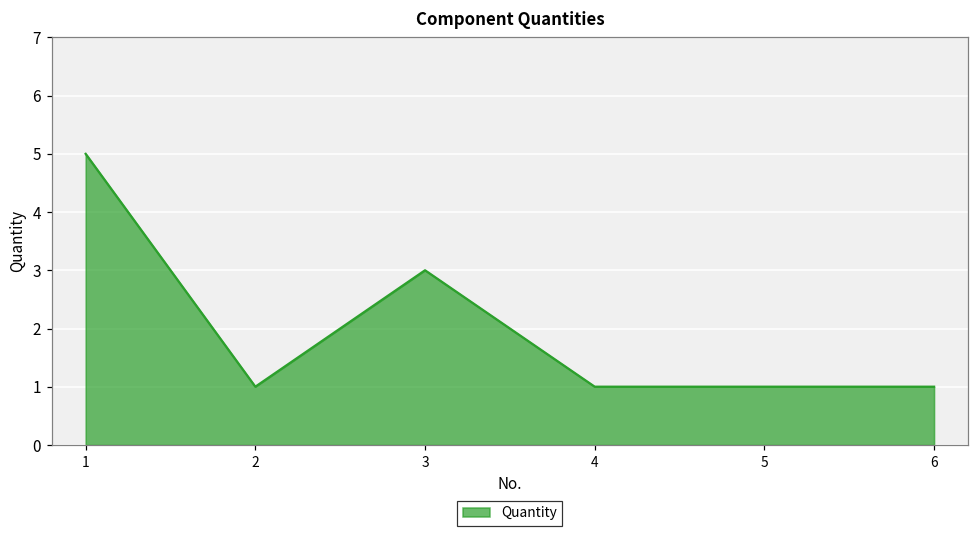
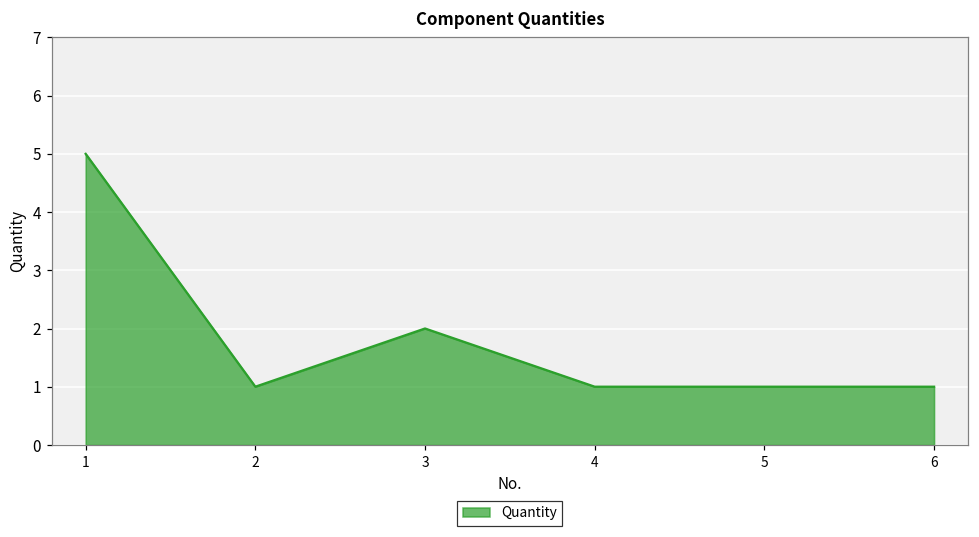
3: 3 -> 2
